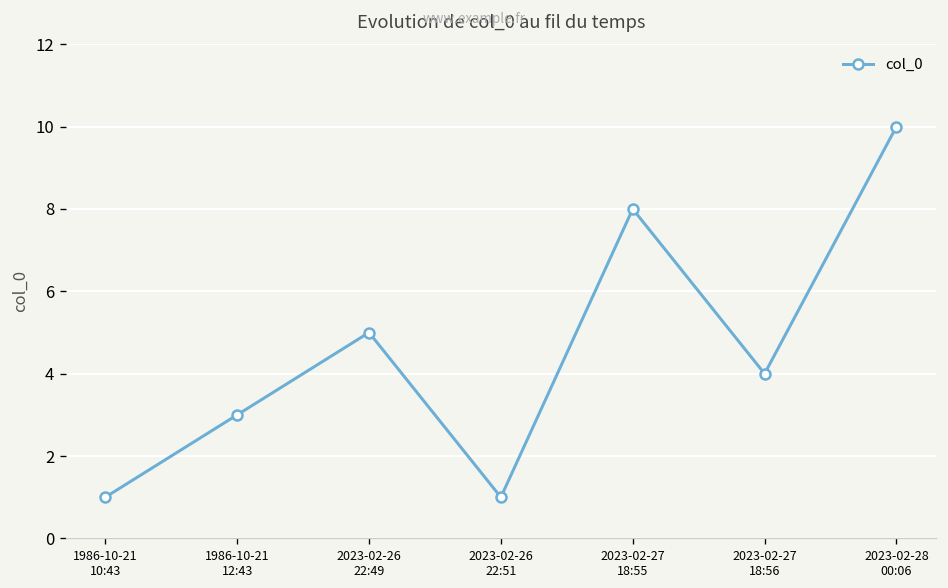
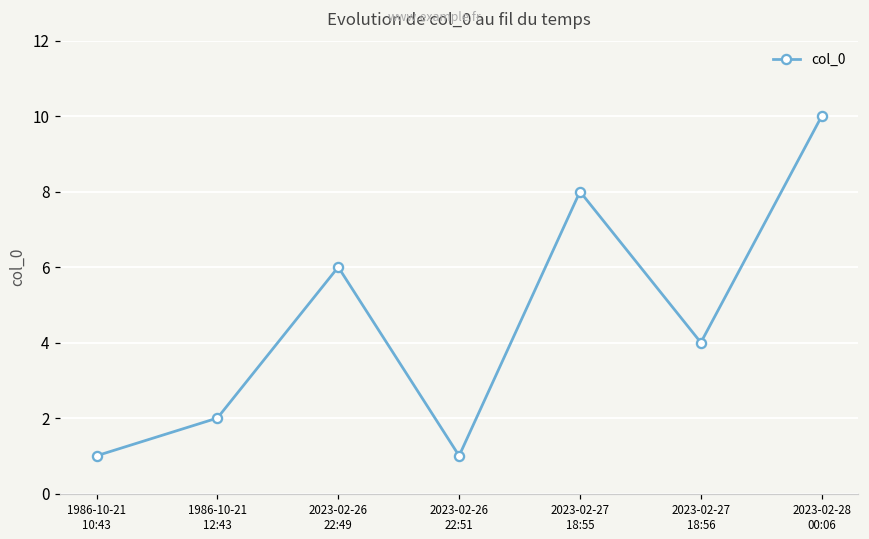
1986-10-21 12:43: 3 -> 2
2023-02-26 22:49: 5 -> 6
